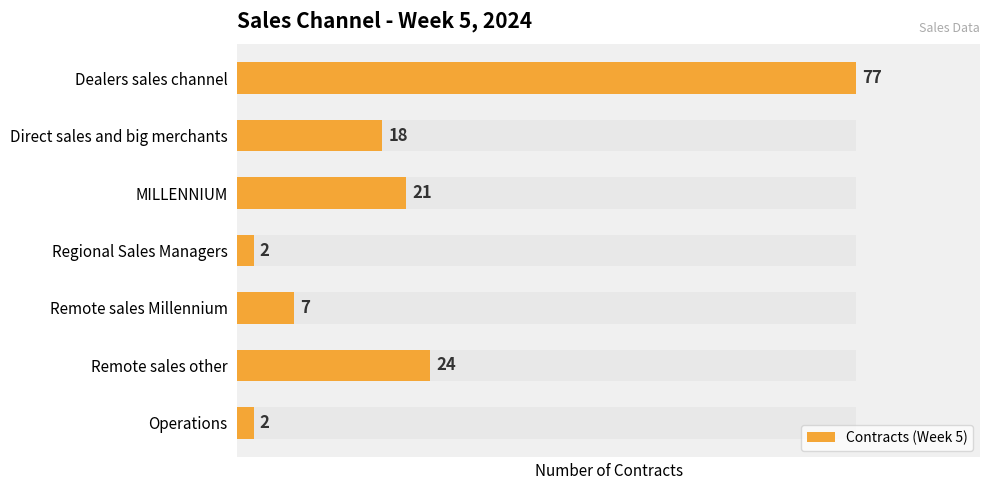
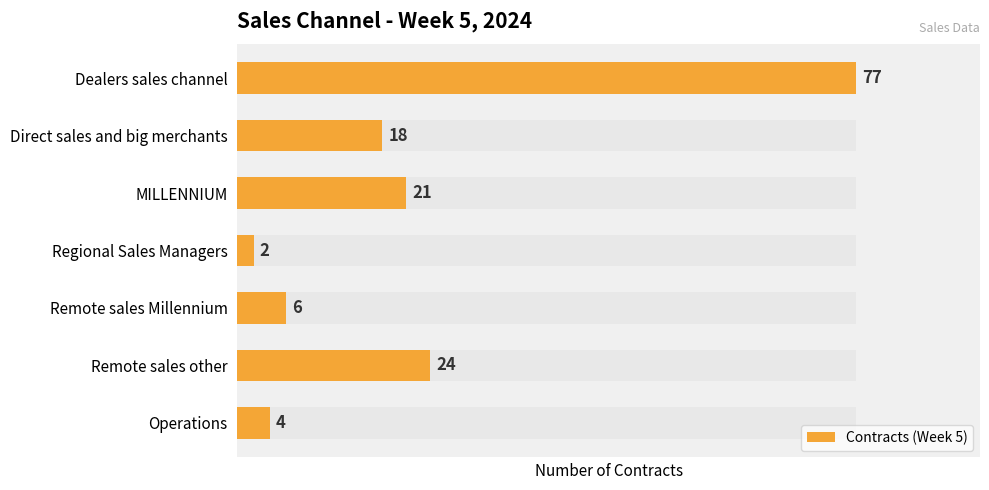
Contracts (Week 5), Remote sales Millennium: 7 -> 6
Contracts (Week 5), Operations: 2 -> 4
